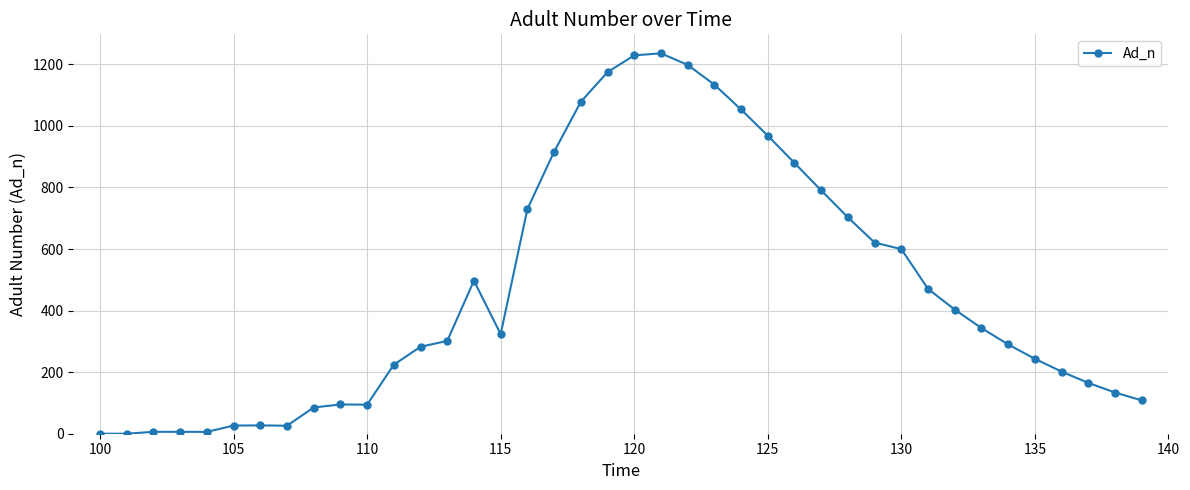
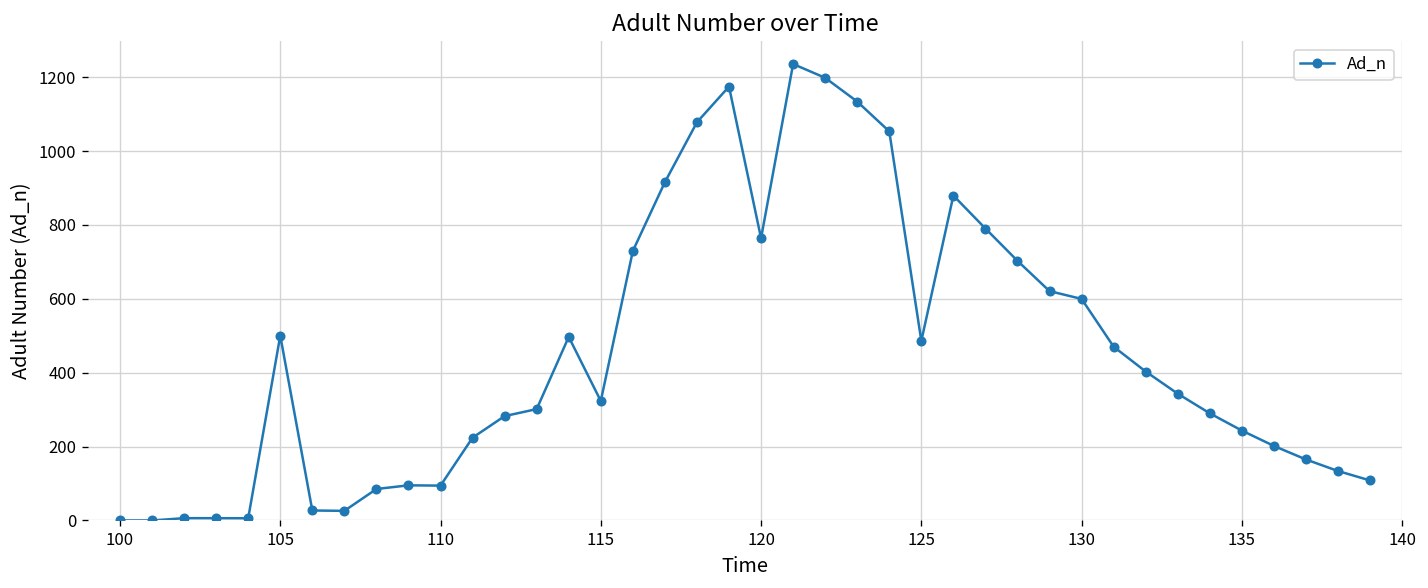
105: 30 -> 500
120: 1230 -> 760
125: 970 -> 490
